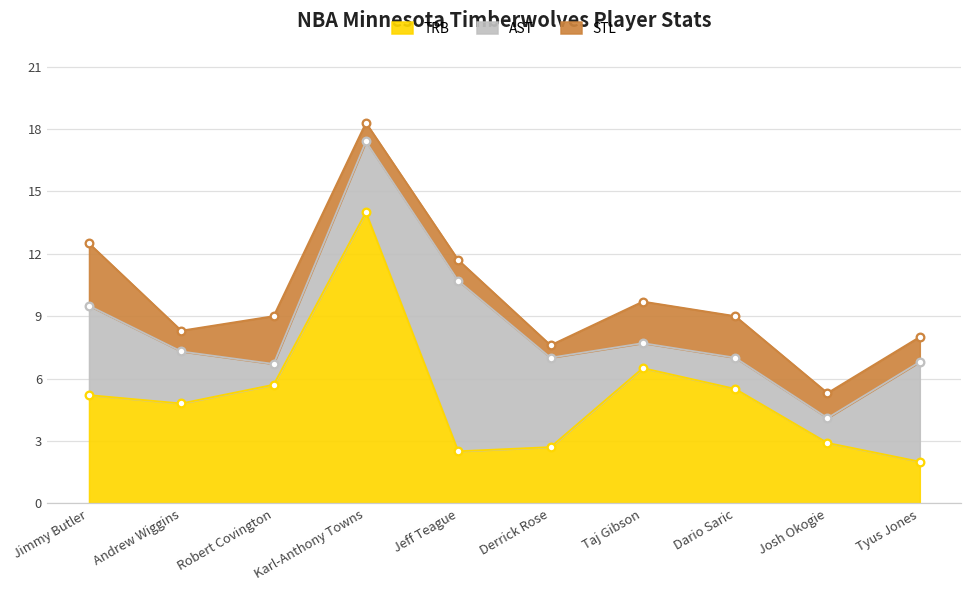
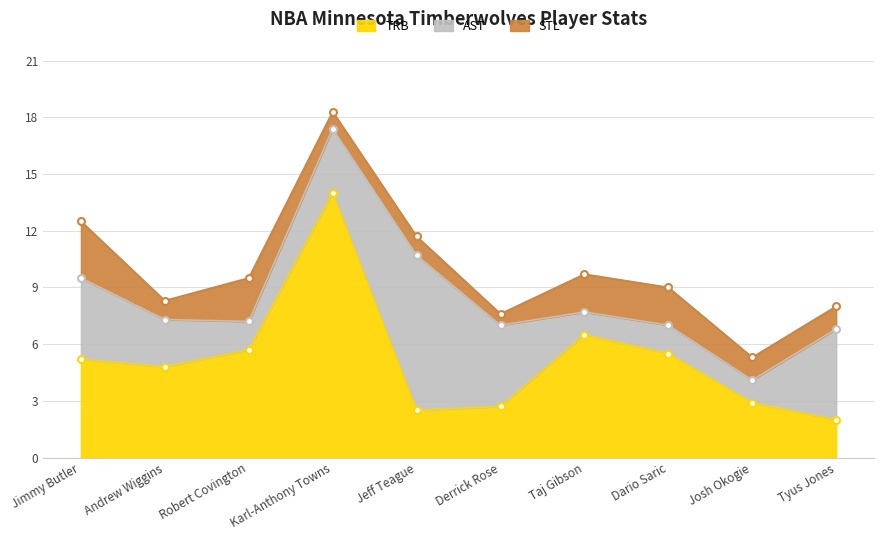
AST, Robert Covington: 1.0 -> 1.5
